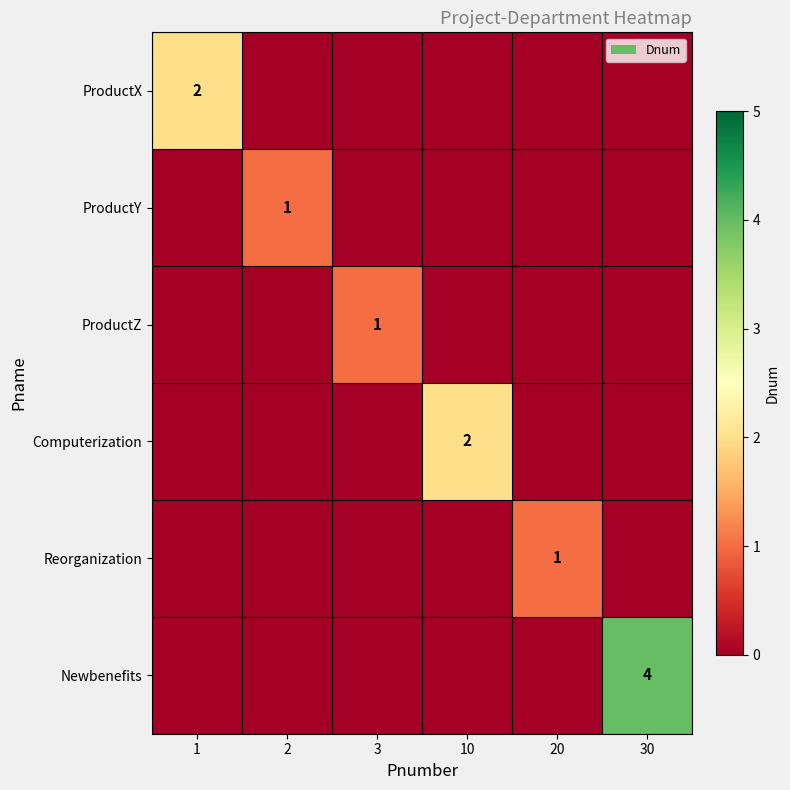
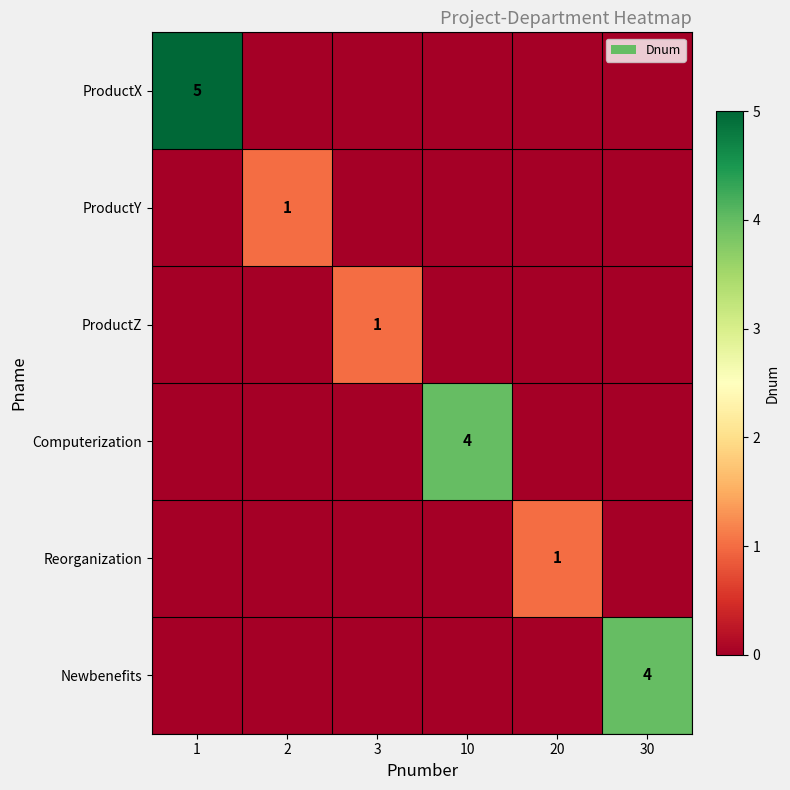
ProductX, 1: 2 -> 5
Computerization, 10: 2 -> 4
